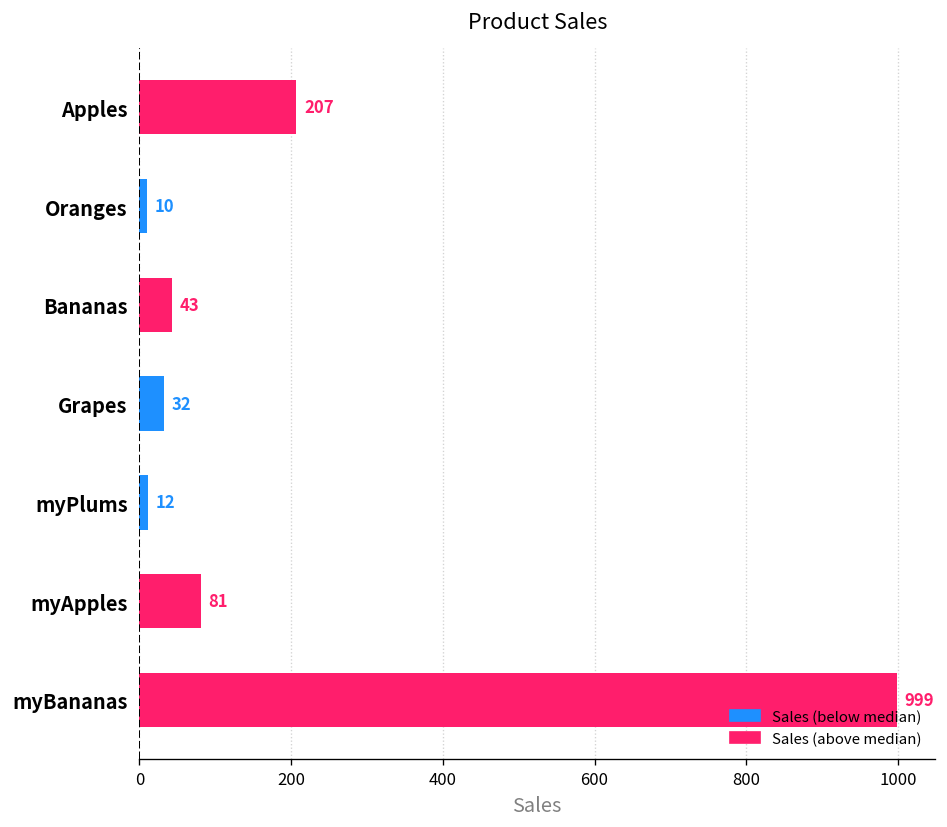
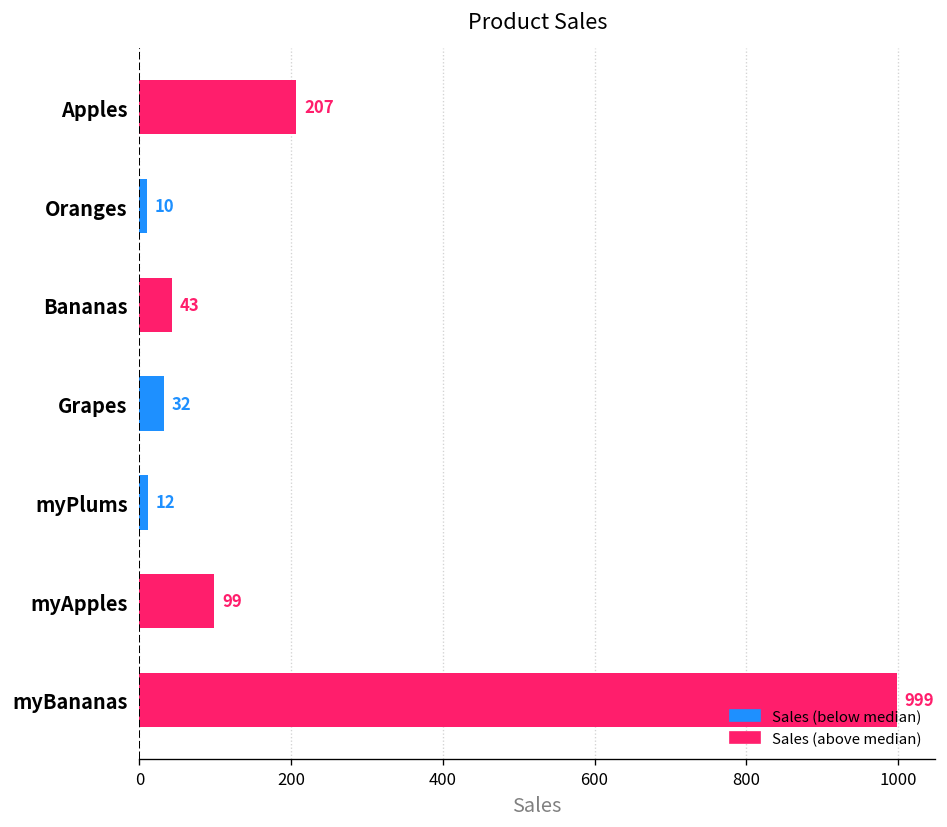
myApples: 81 -> 99
